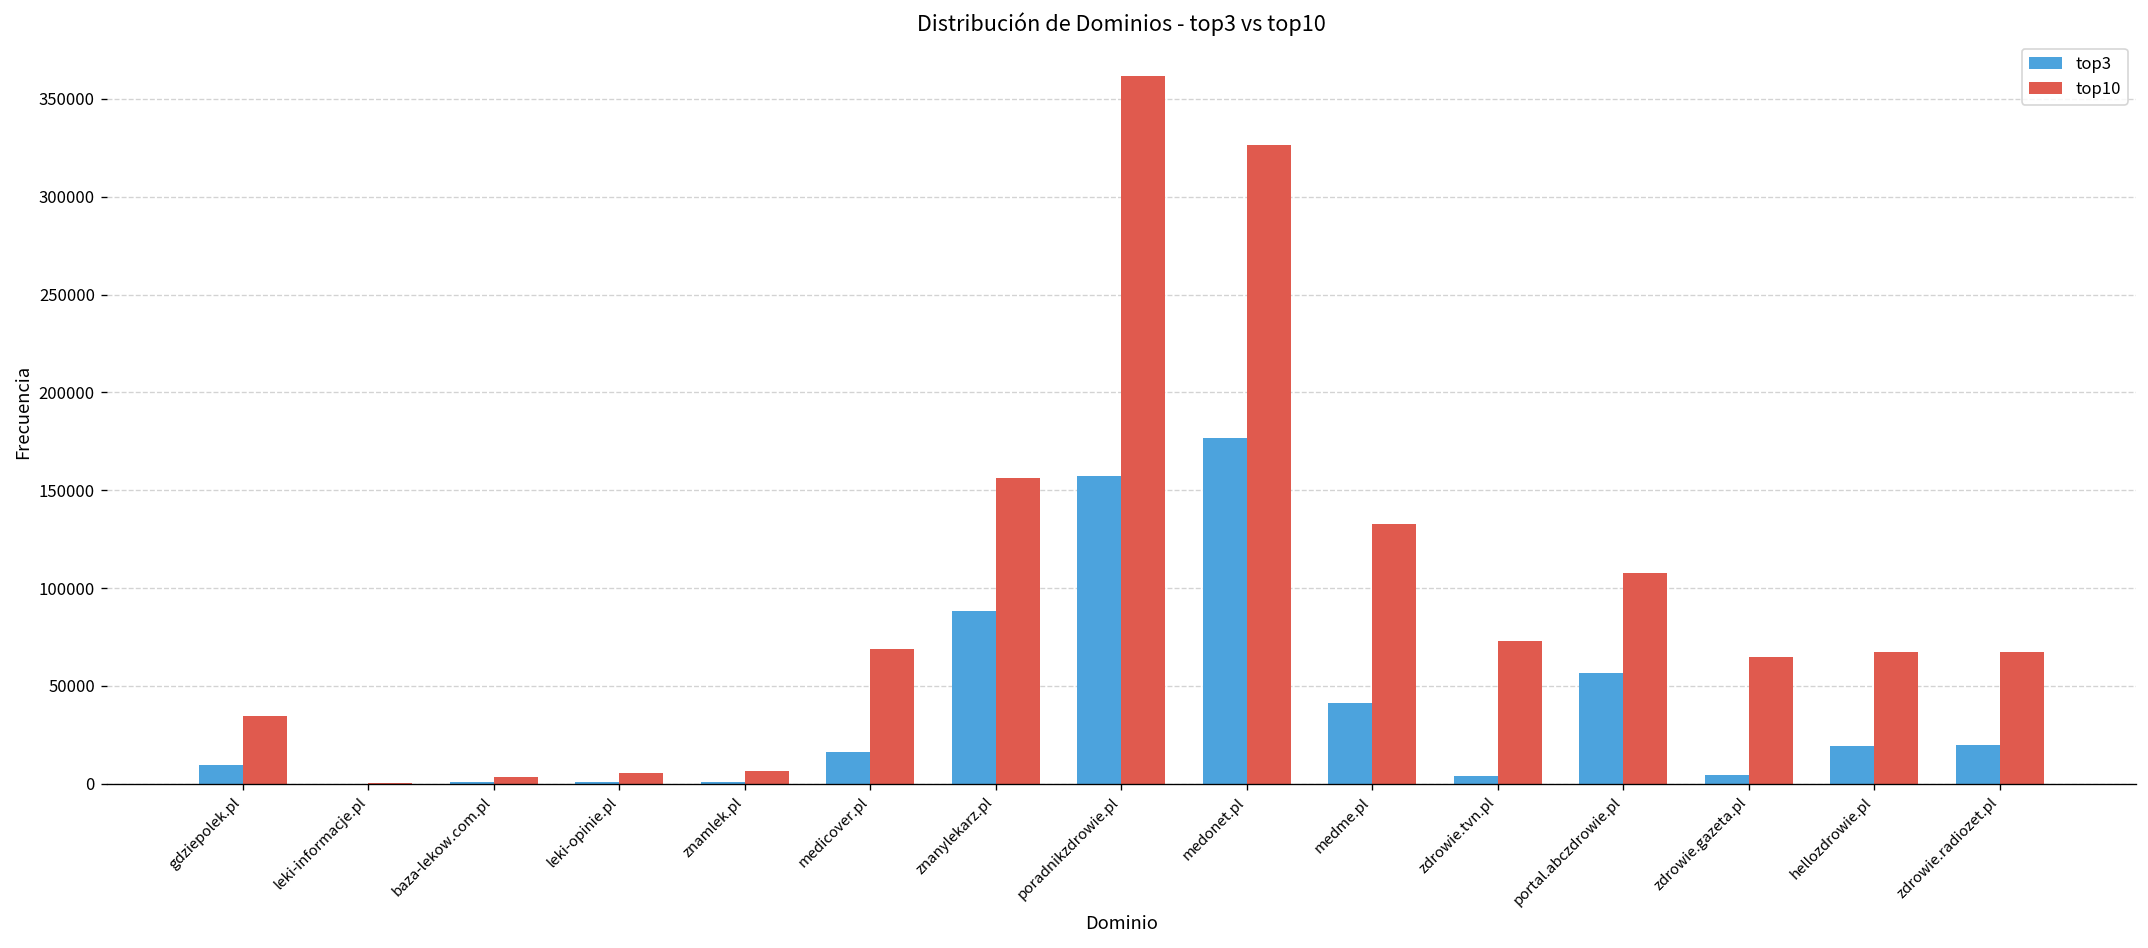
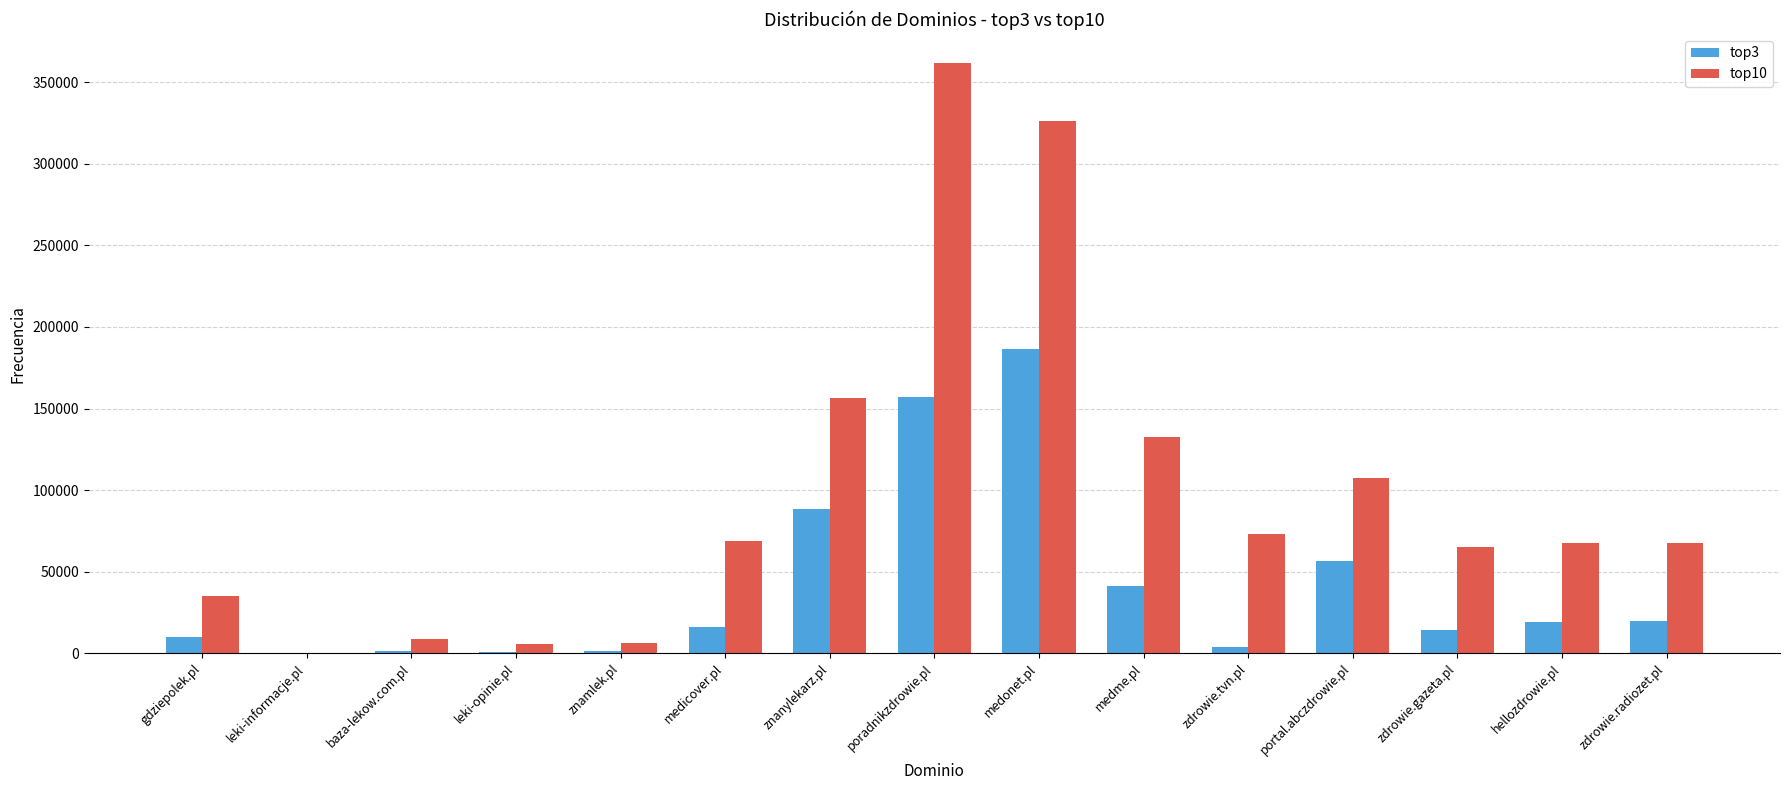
top10, baza-lekow.com.pl: 4000 -> 9000
top3, medonet.pl: 176000 -> 186000
top3, zdrowie.gazeta.pl: 5000 -> 14000
